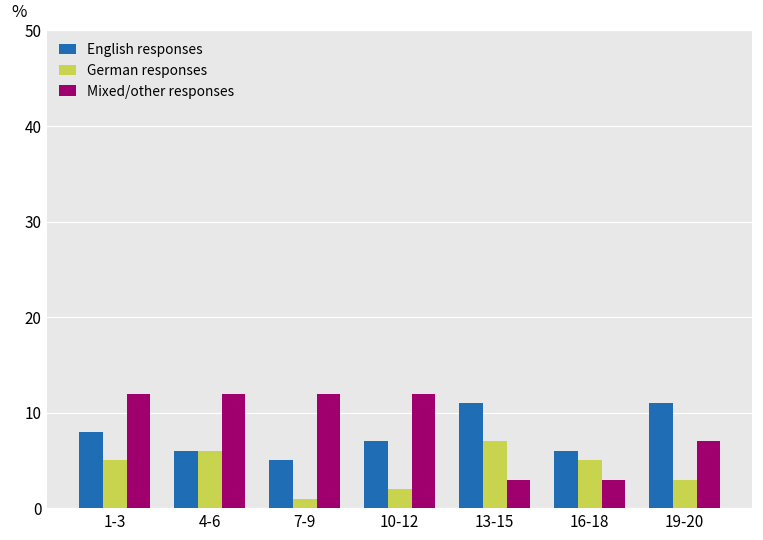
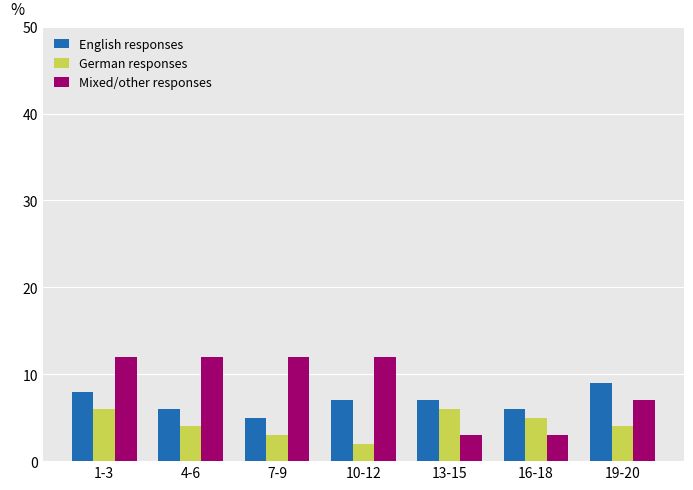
German responses, 1-3: 5 -> 6
German responses, 4-6: 6 -> 4
German responses, 7-9: 1 -> 3
English responses, 13-15: 11 -> 7
German responses, 13-15: 7 -> 6
English responses, 19-20: 11 -> 9
German responses, 19-20: 3 -> 4
